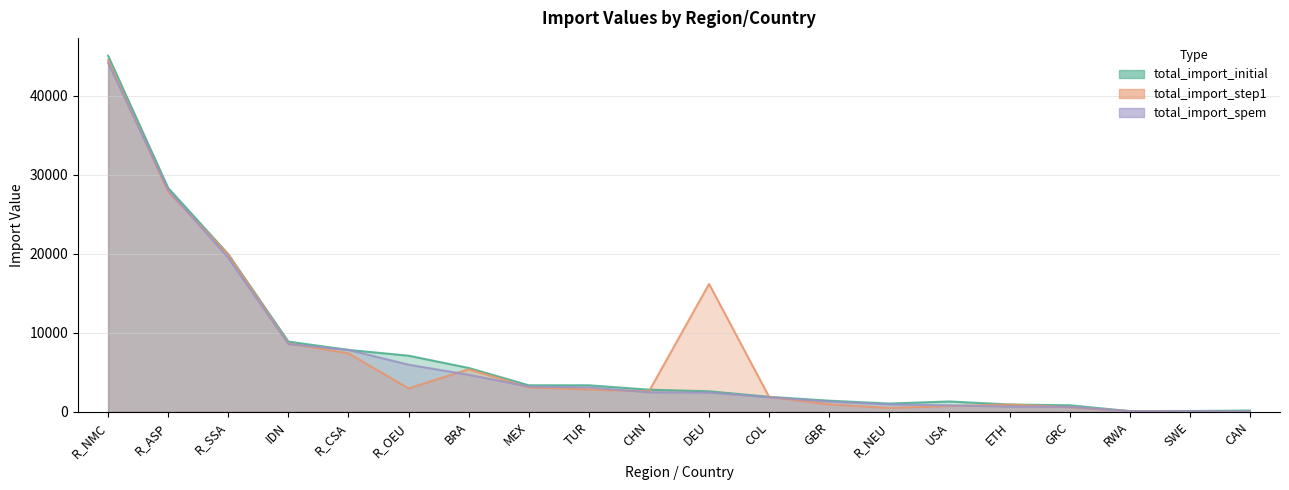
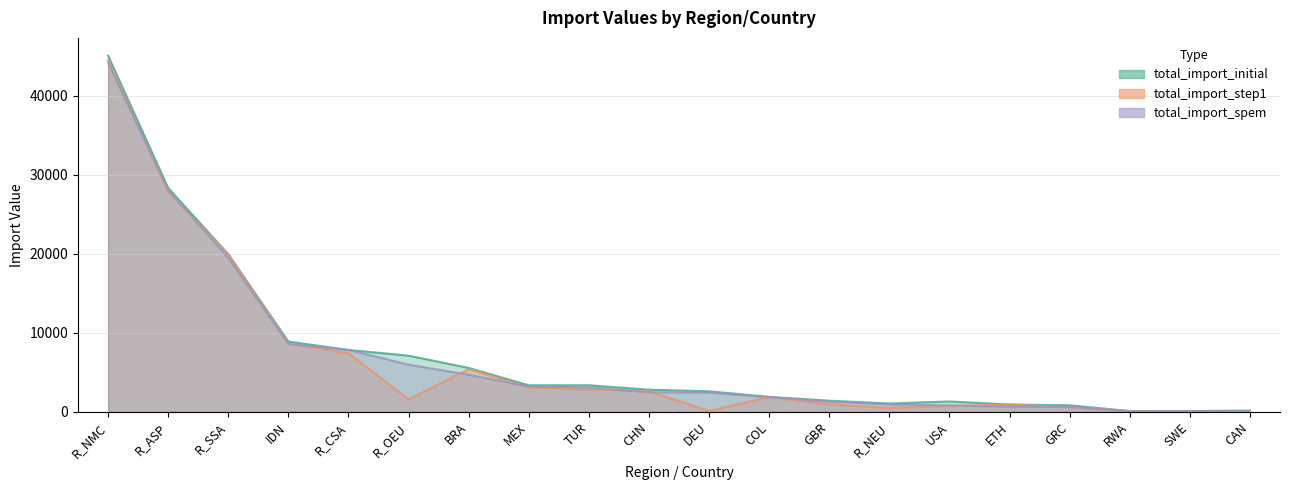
total_import_step1, R_OEU: 3000 -> 2000
total_import_step1, DEU: 16000 -> 0
